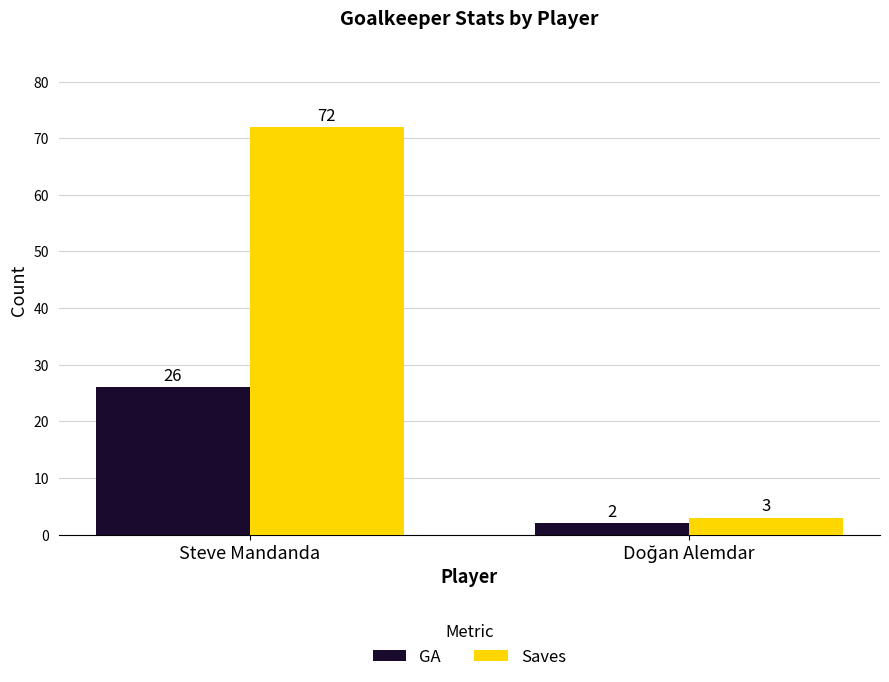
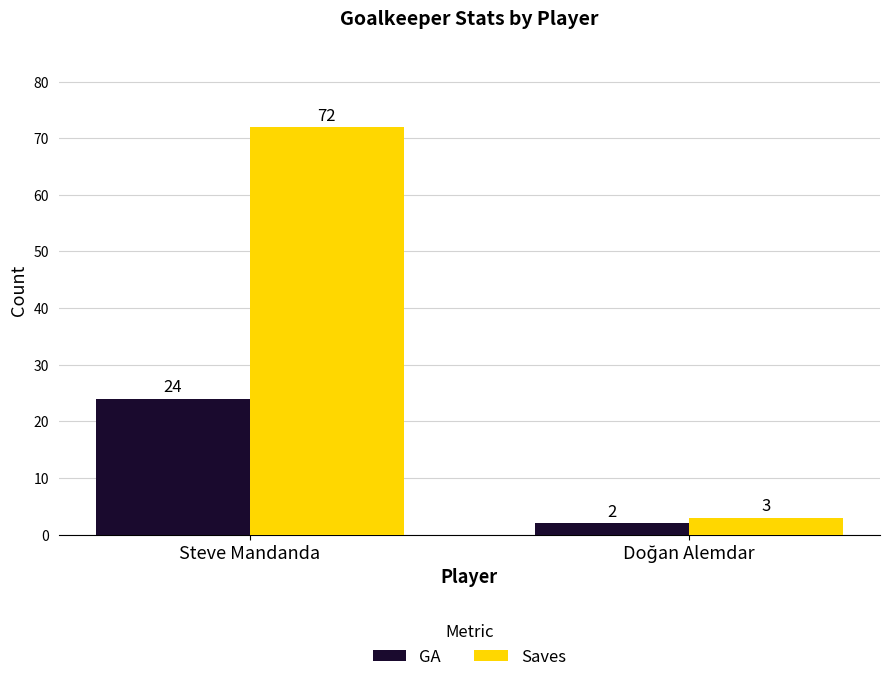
GA, Steve Mandanda: 26 -> 24
